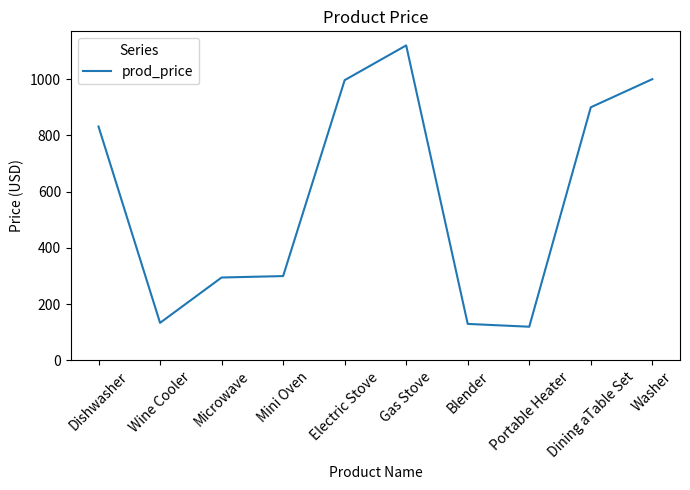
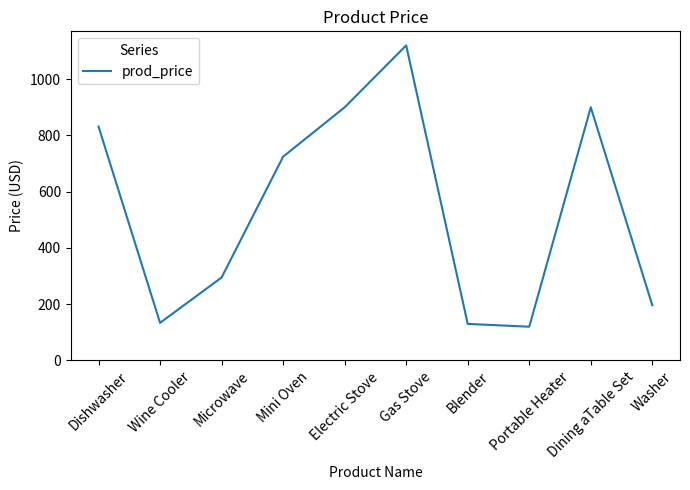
Mini Oven: 300 -> 720
Electric Stove: 1000 -> 900
Washer: 1000 -> 200
